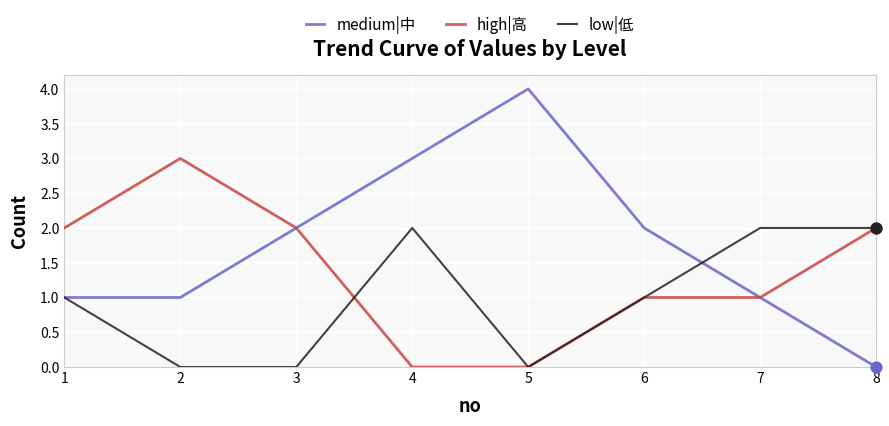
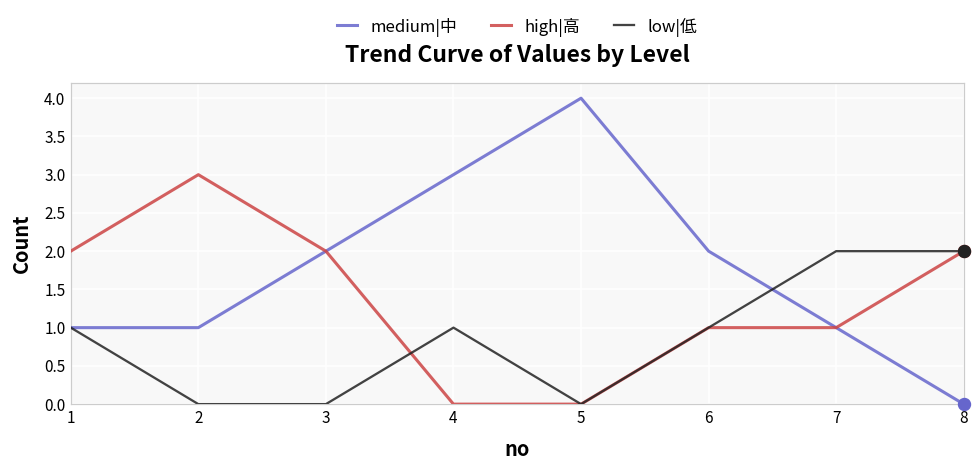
low|低, 4: 2 -> 1
